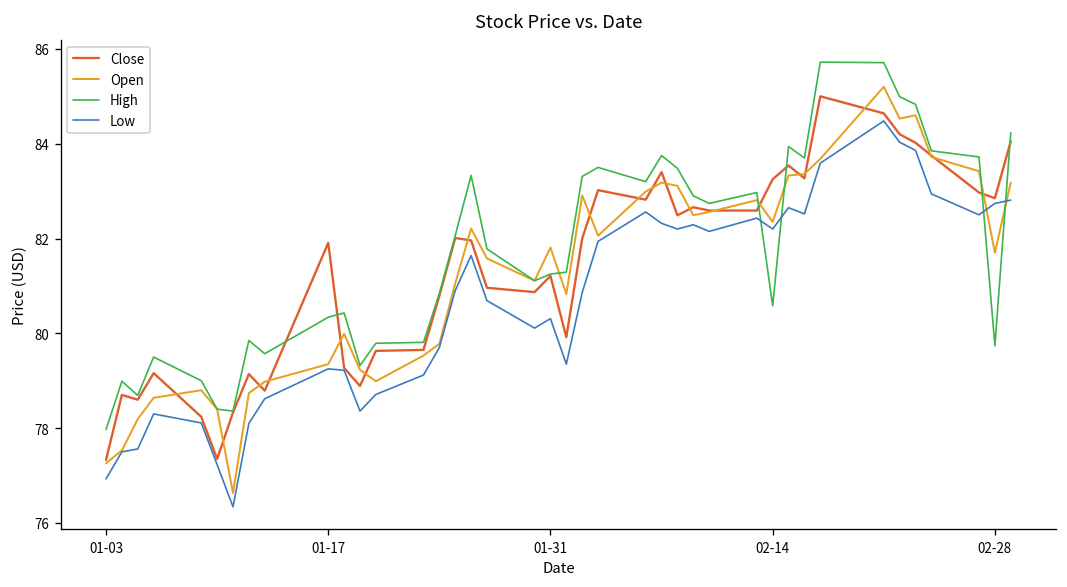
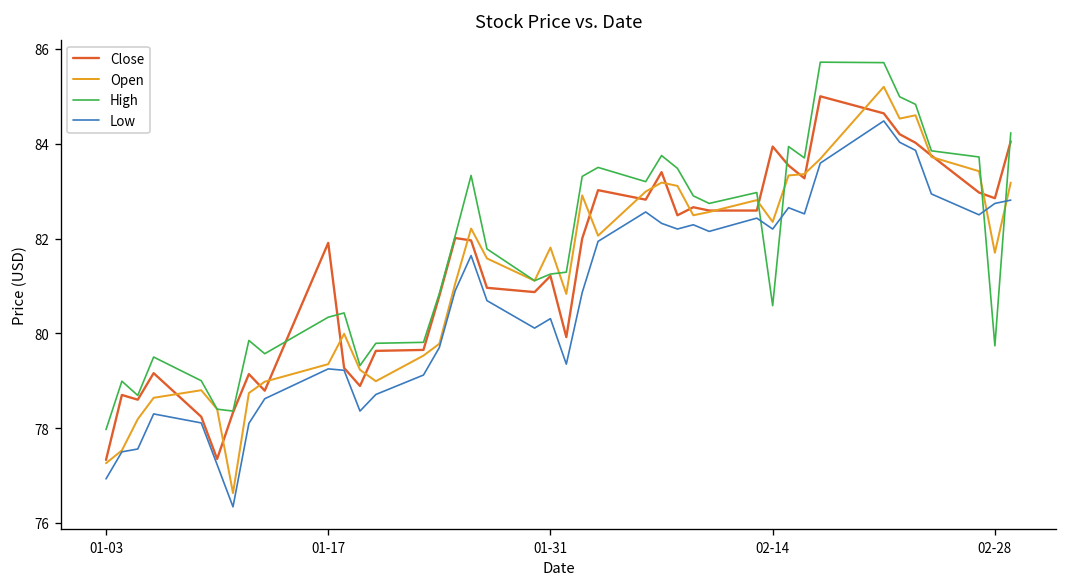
Close, 02-14: 83.3 -> 83.9
